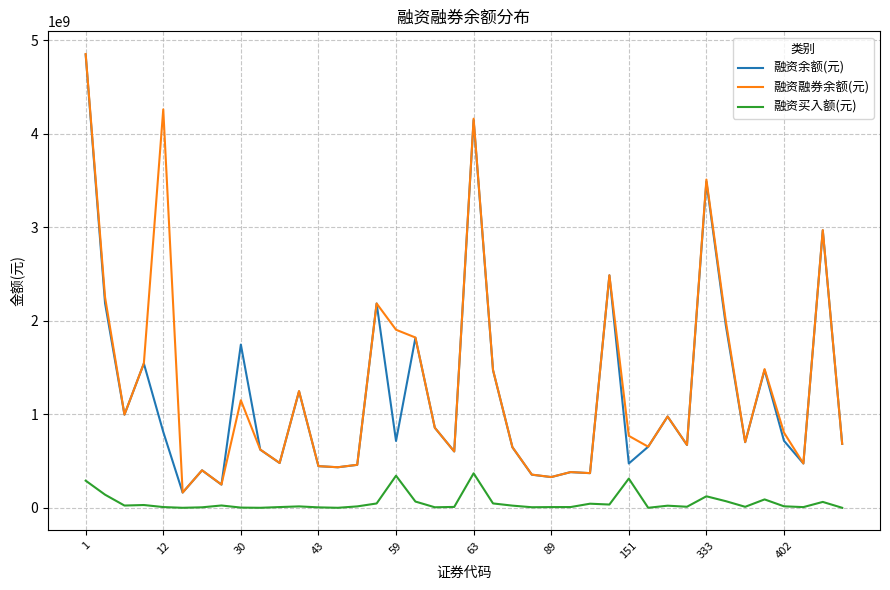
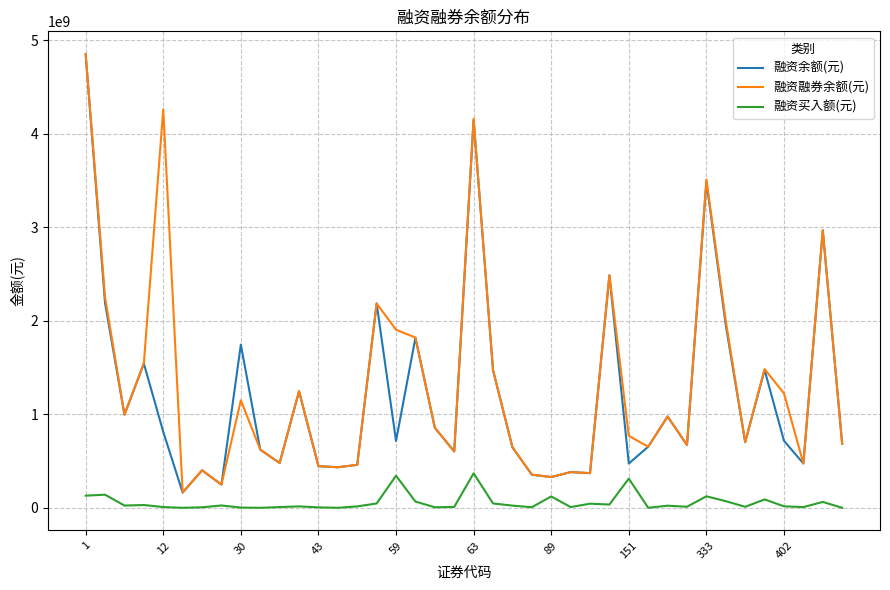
融资买入额(元), 1: 300000000 -> 100000000
融资买入额(元), 89: 0 -> 100000000
融资融券余额(元), 402: 800000000 -> 1200000000
